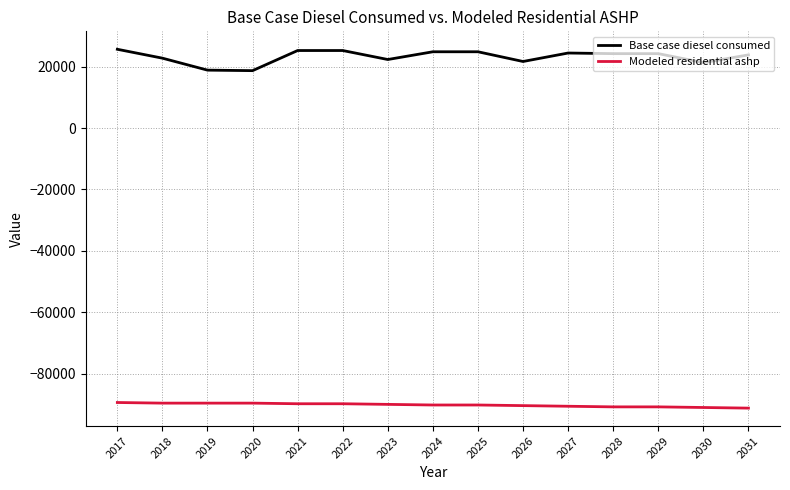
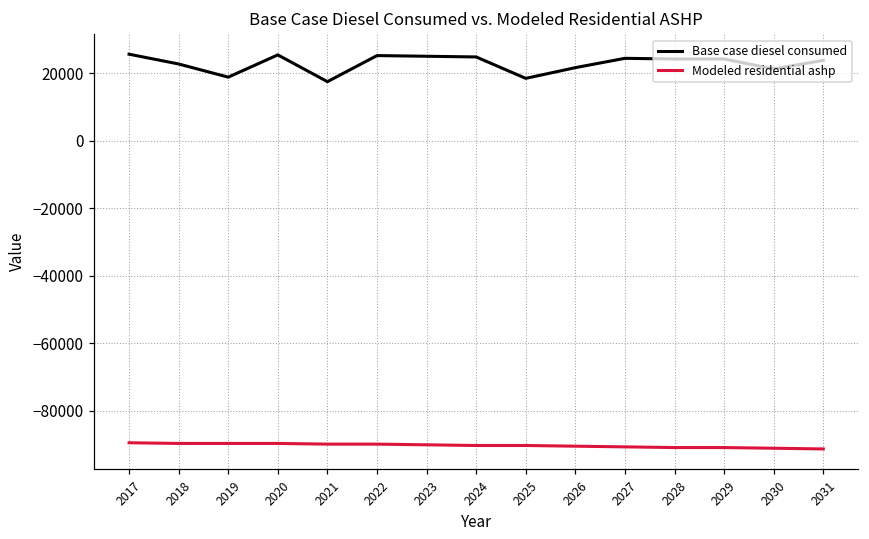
Base case diesel consumed, 2020: 19000 -> 26000
Base case diesel consumed, 2021: 25000 -> 18000
Base case diesel consumed, 2023: 22000 -> 25000
Base case diesel consumed, 2025: 25000 -> 19000
